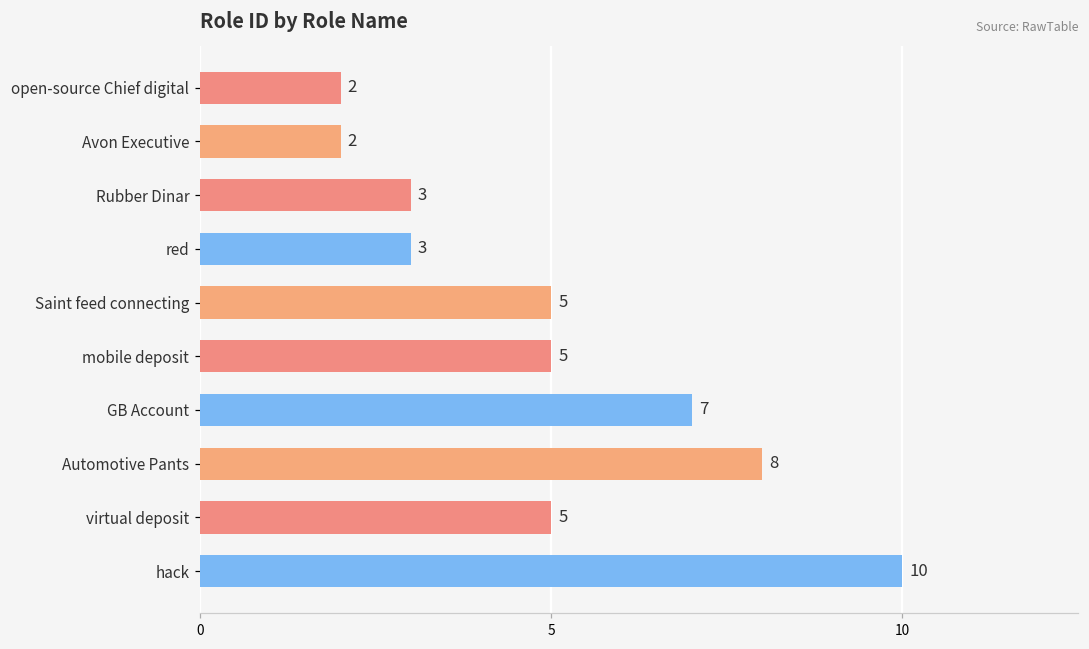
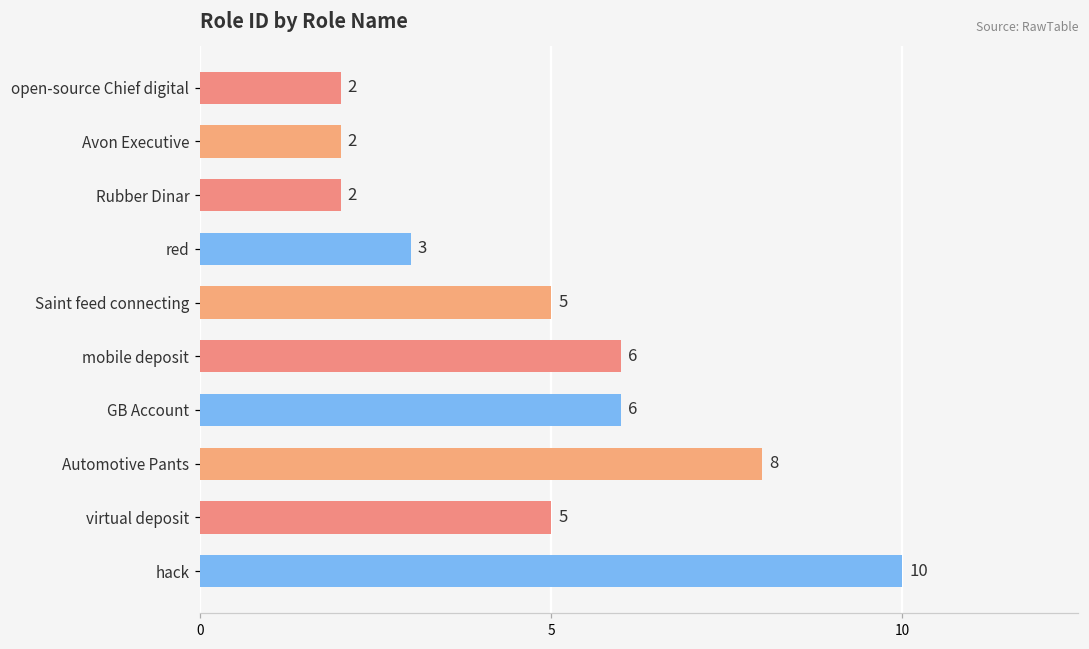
Rubber Dinar: 3 -> 2
mobile deposit: 5 -> 6
GB Account: 7 -> 6
